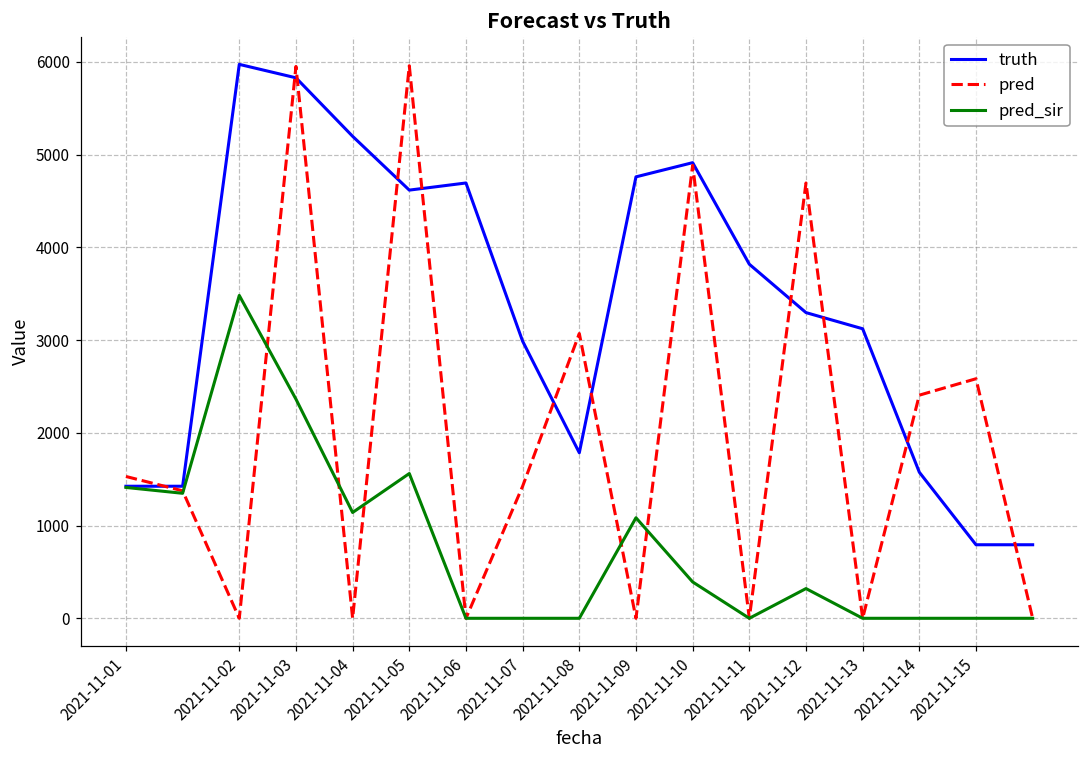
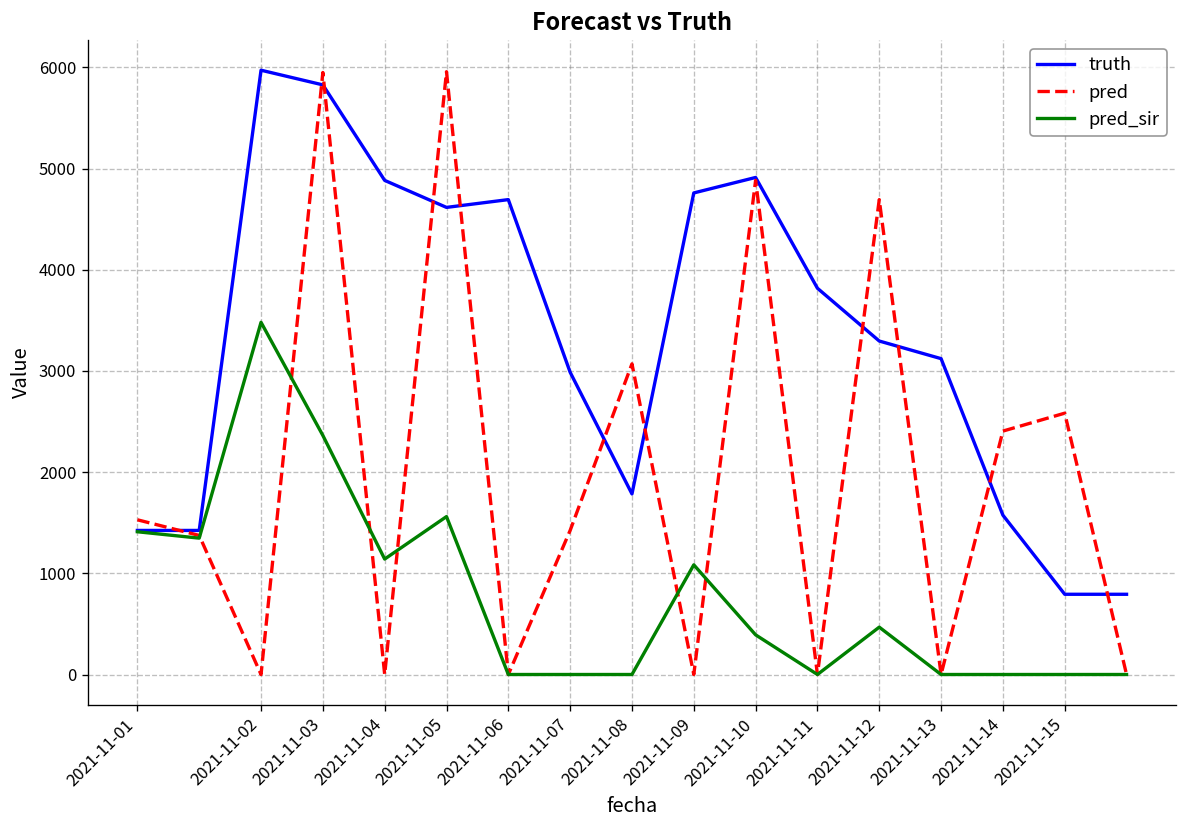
truth, 2021-11-04: 5200 -> 4900
pred_sir, 2021-11-12: 300 -> 500
